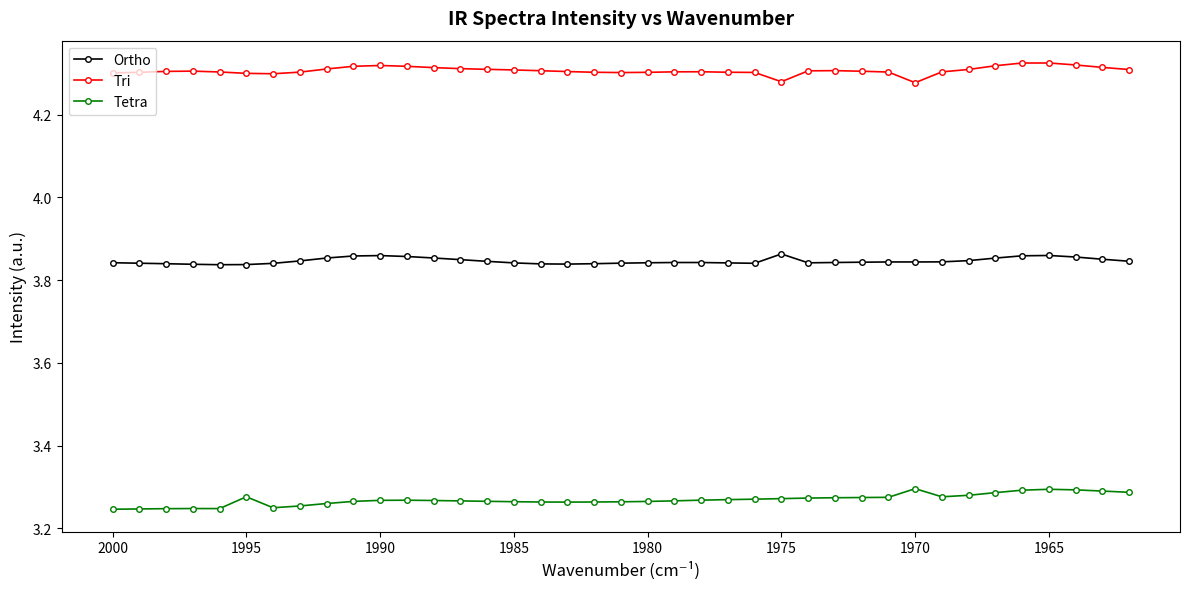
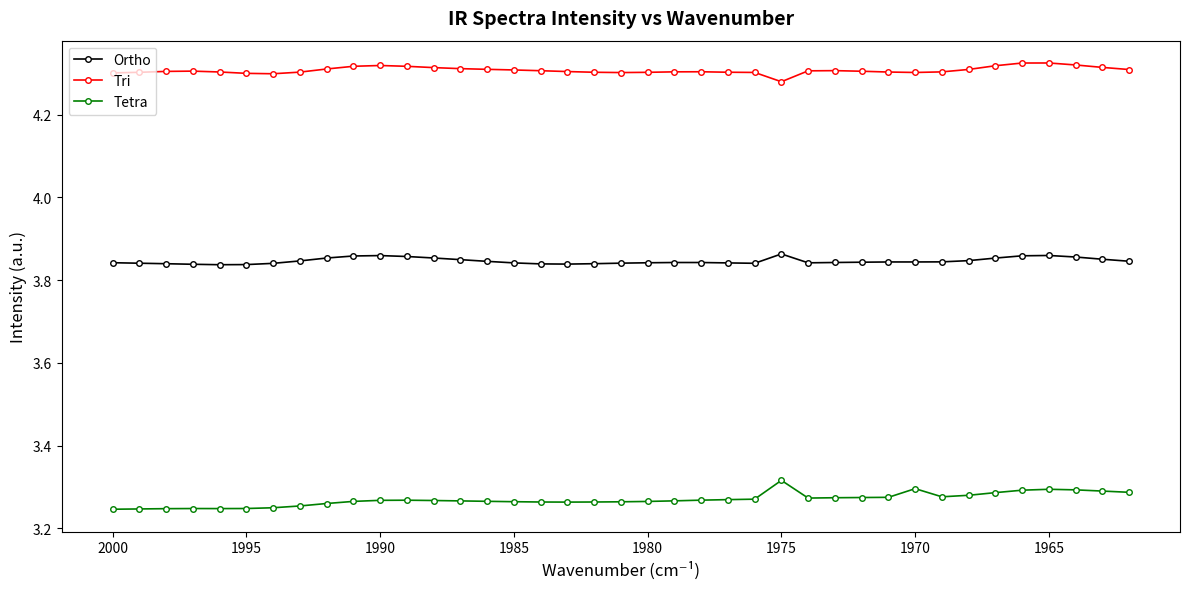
Tetra, 1995: 3.28 -> 3.25
Tetra, 1975: 3.27 -> 3.32
Tri, 1970: 4.28 -> 4.30
